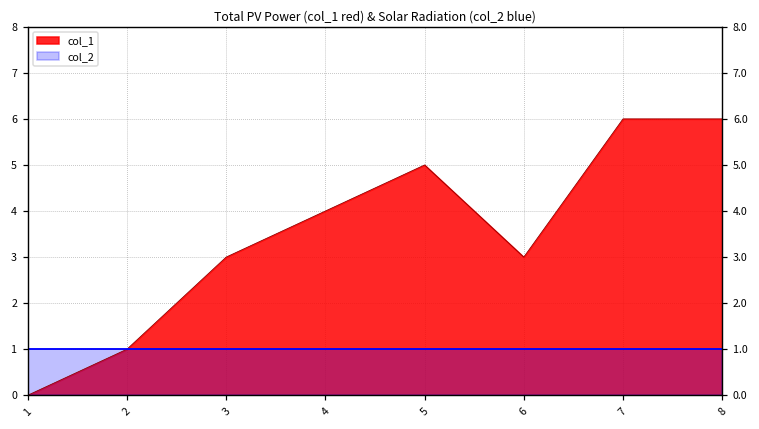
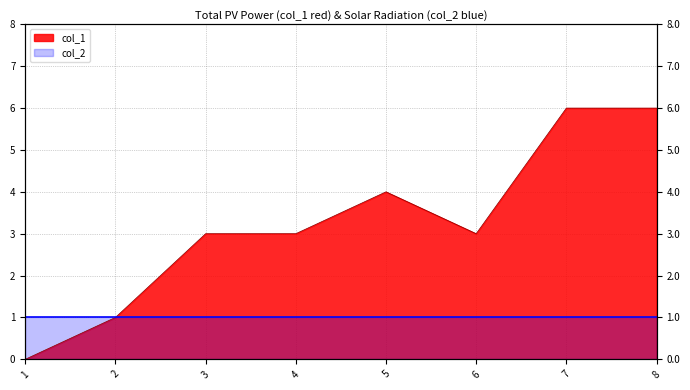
col_1, 4: 4 -> 3
col_1, 5: 5 -> 4
